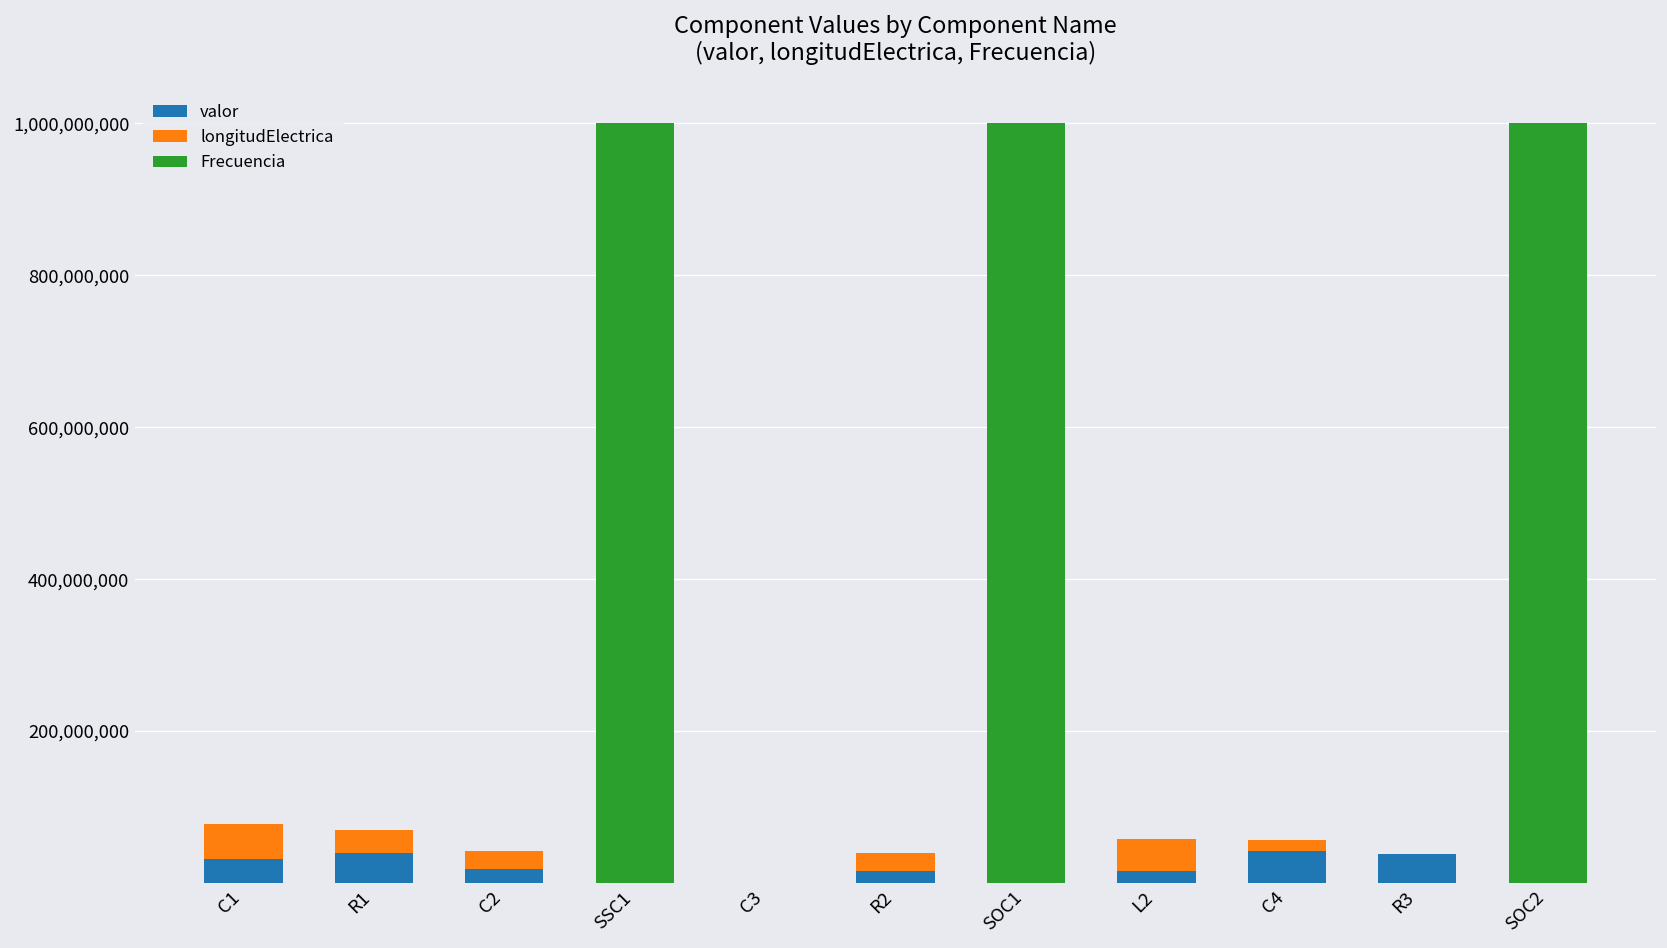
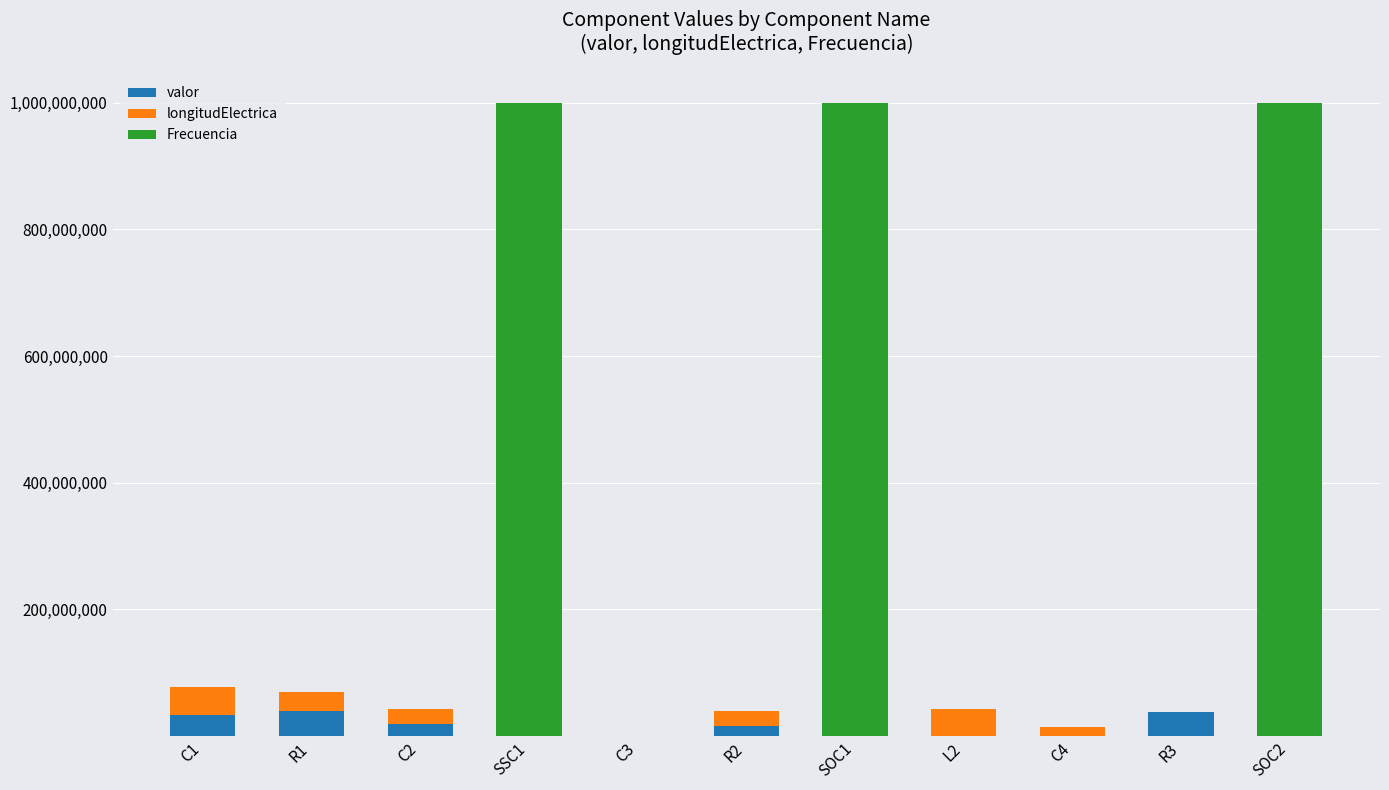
valor, L2: 20,000,000 -> 0
valor, C4: 40,000,000 -> 0
